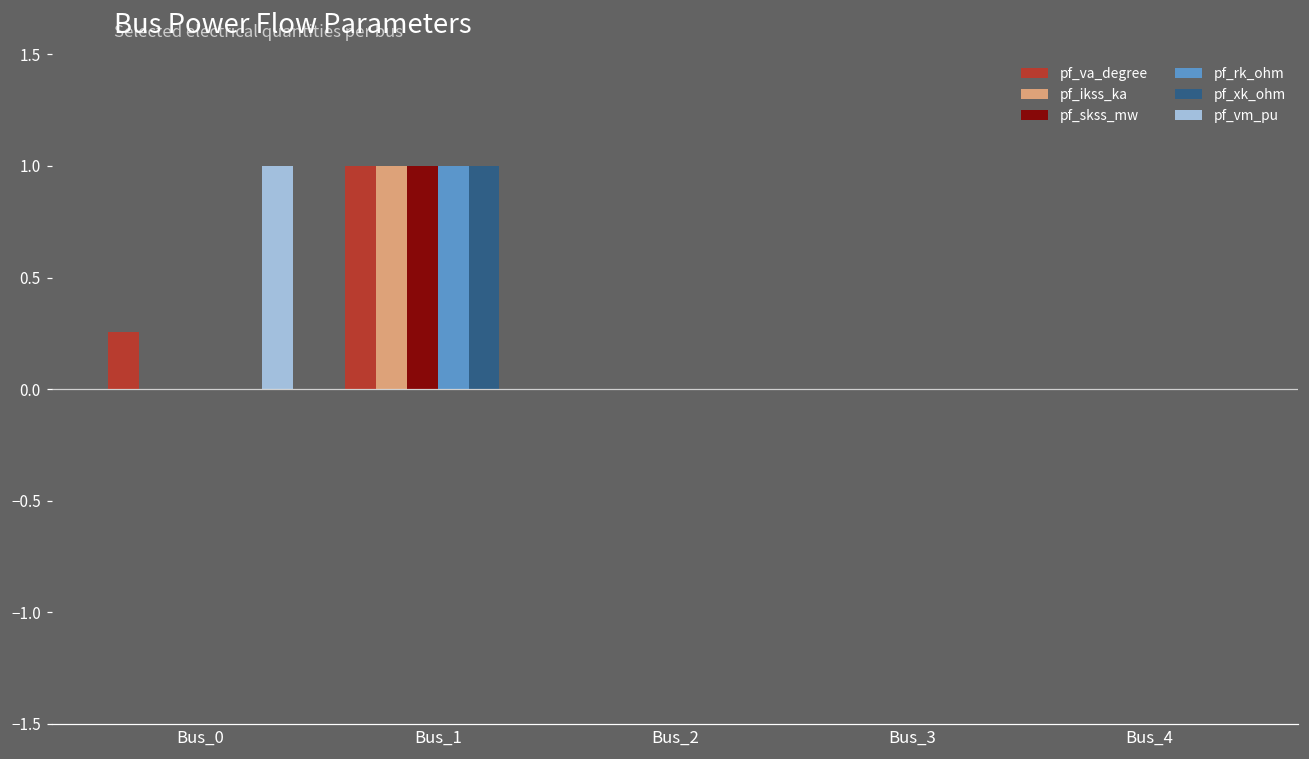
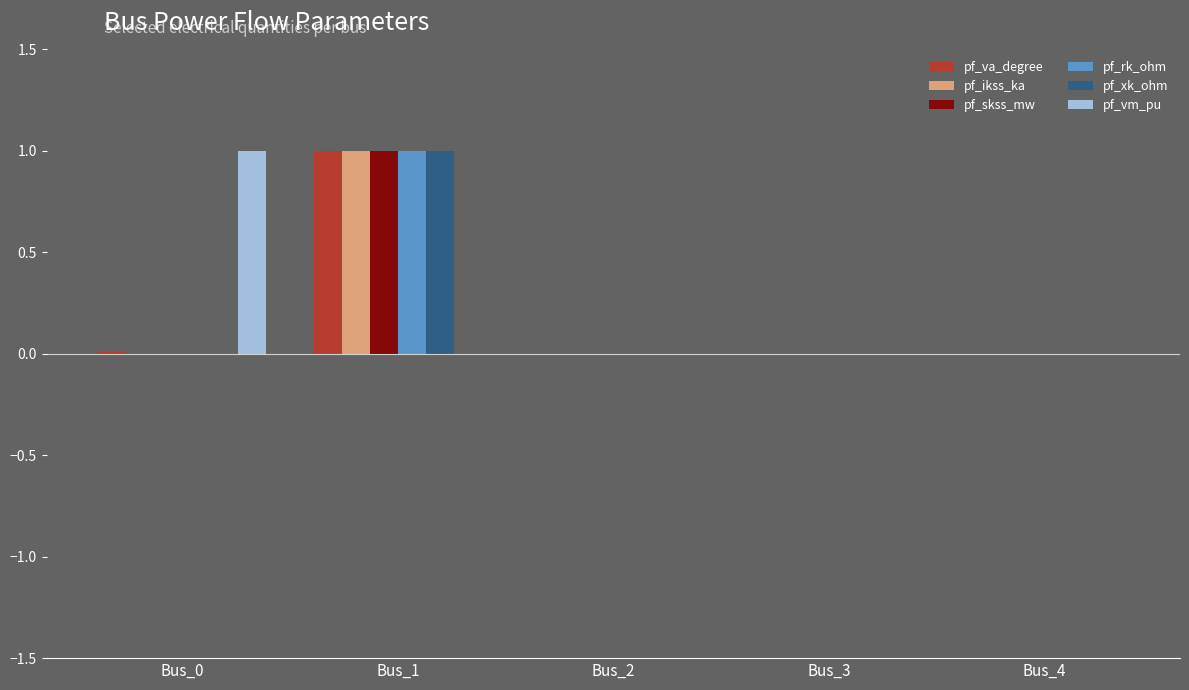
pf_va_degree, Bus_0: 0.26 -> 0.01
